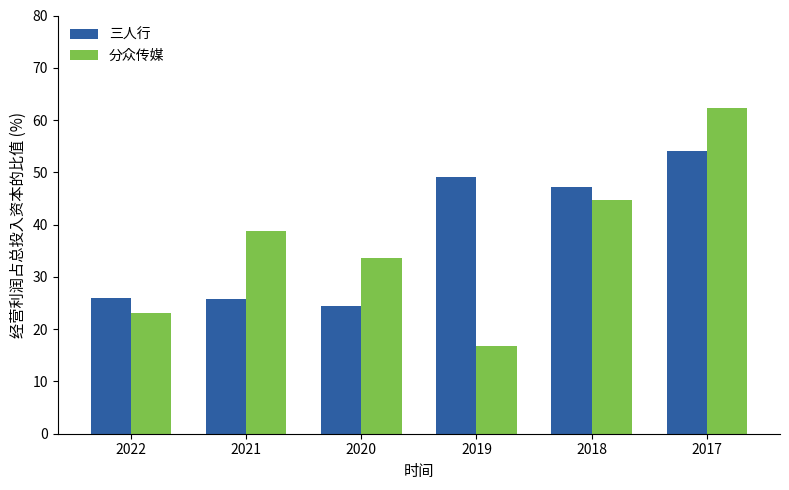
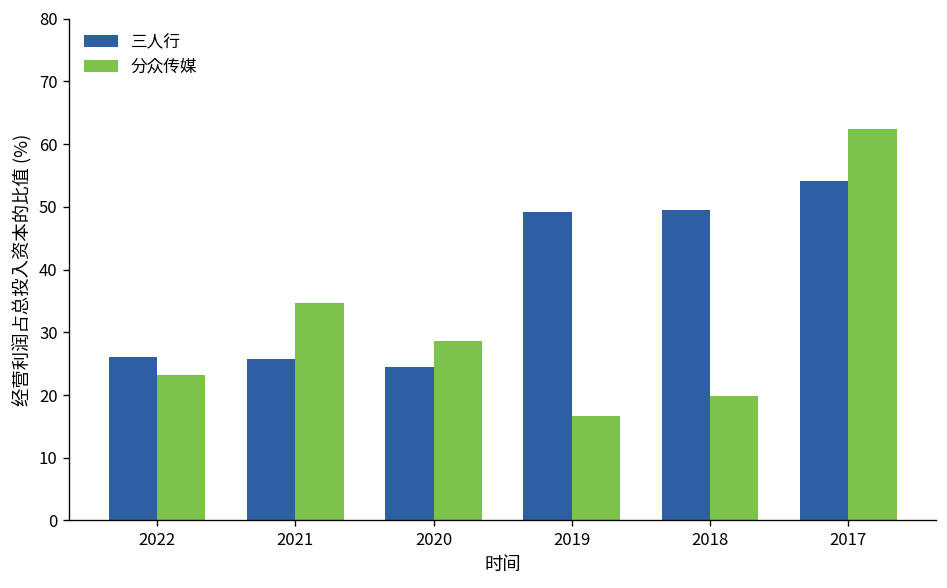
分众传媒, 2021: 39 -> 35
分众传媒, 2020: 34 -> 29
三人行, 2018: 47 -> 50
分众传媒, 2018: 45 -> 20
